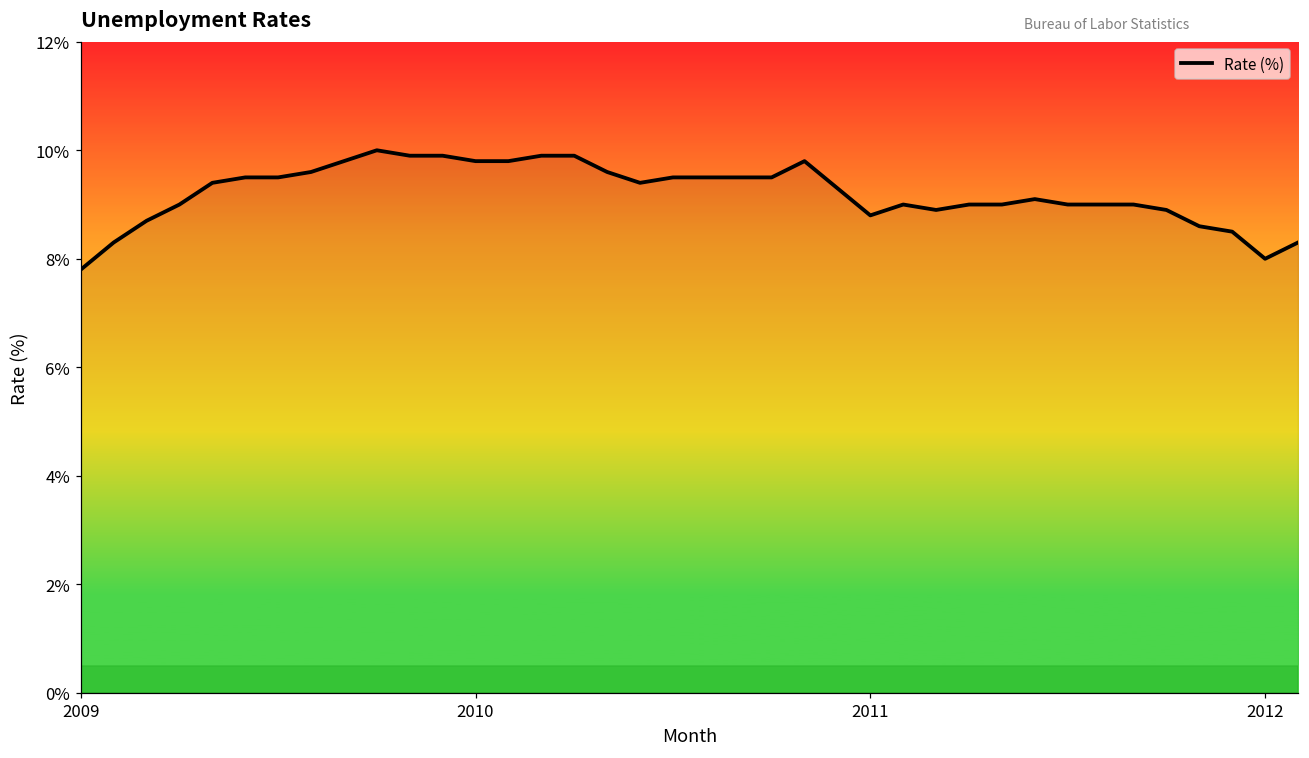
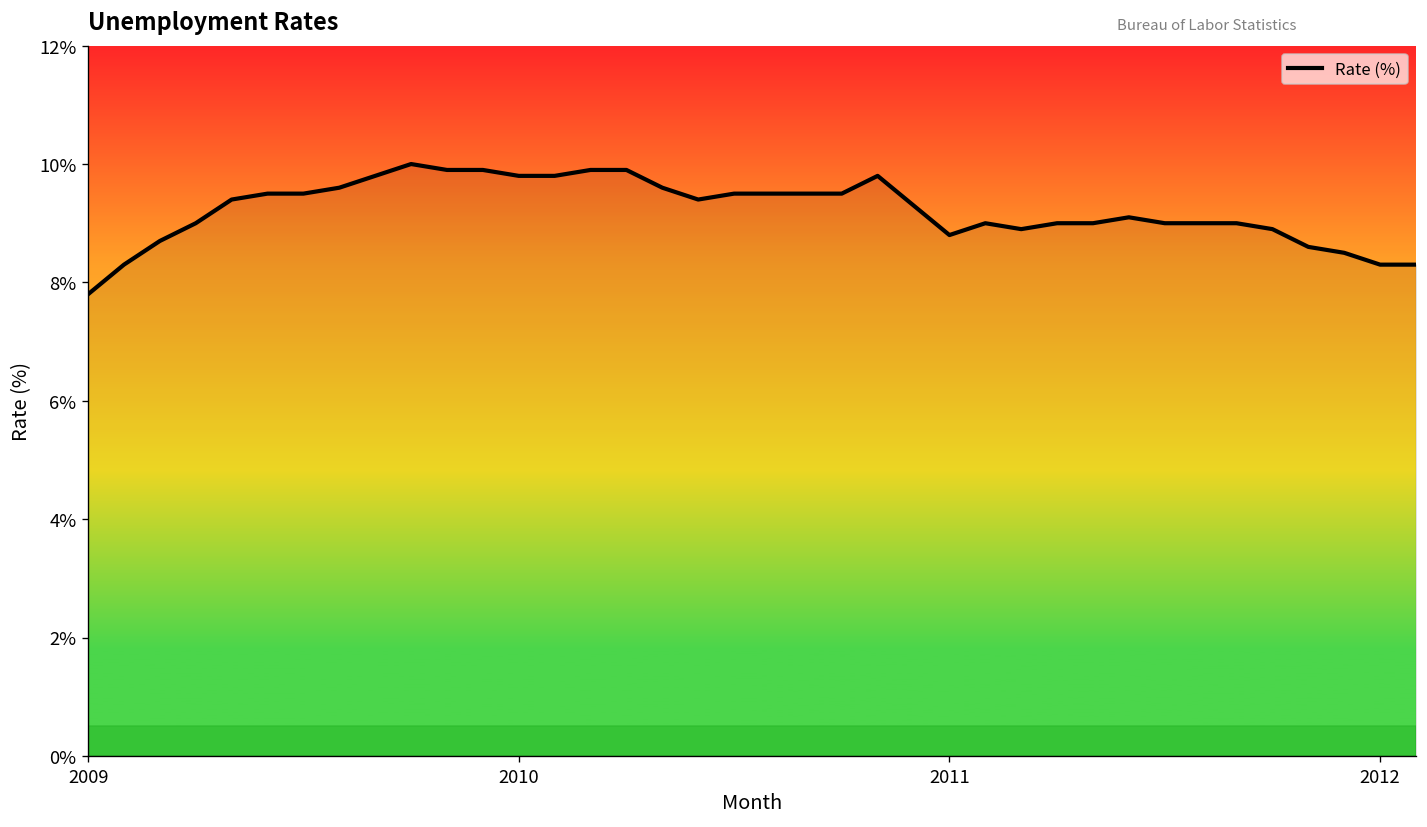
2012: 8.0% -> 8.3%
